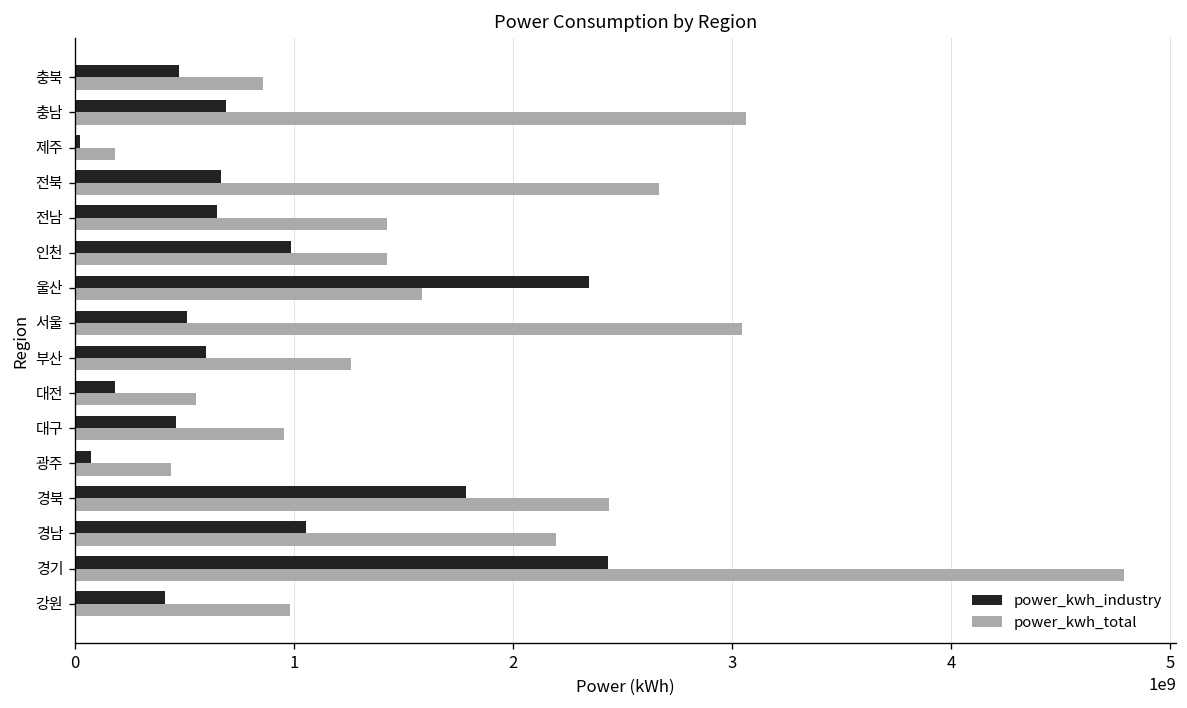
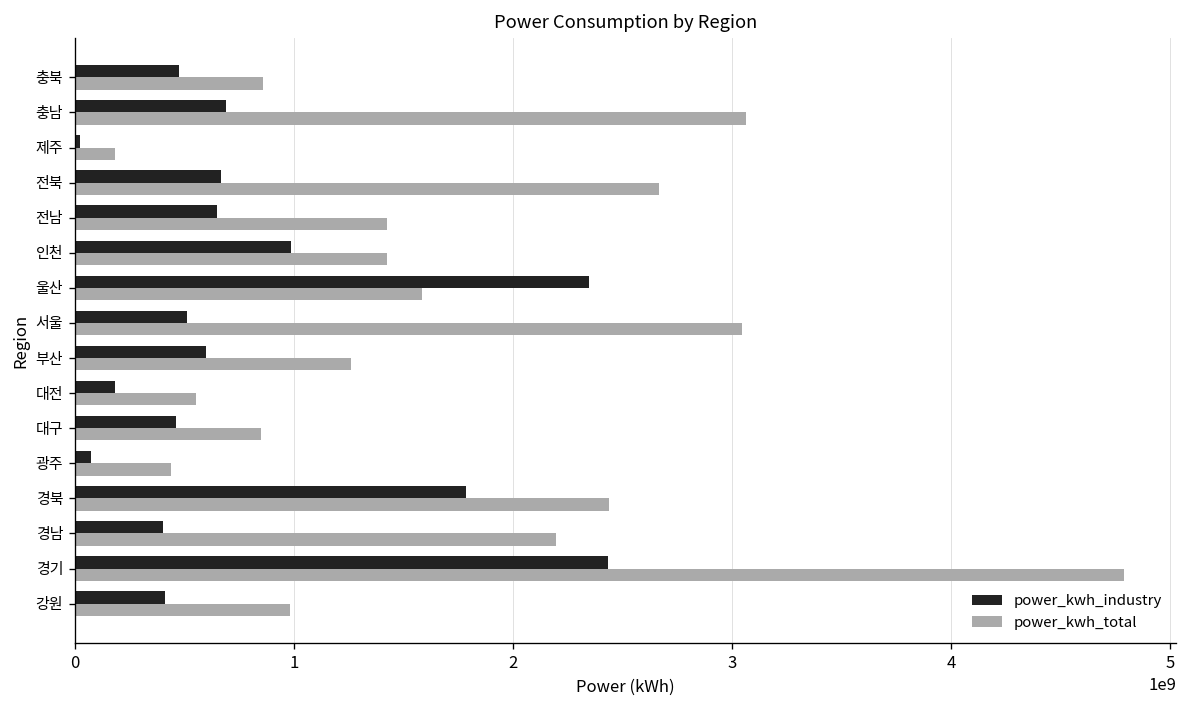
power_kwh_total, 대구: 960000000 -> 850000000
power_kwh_industry, 경남: 1050000000 -> 400000000
